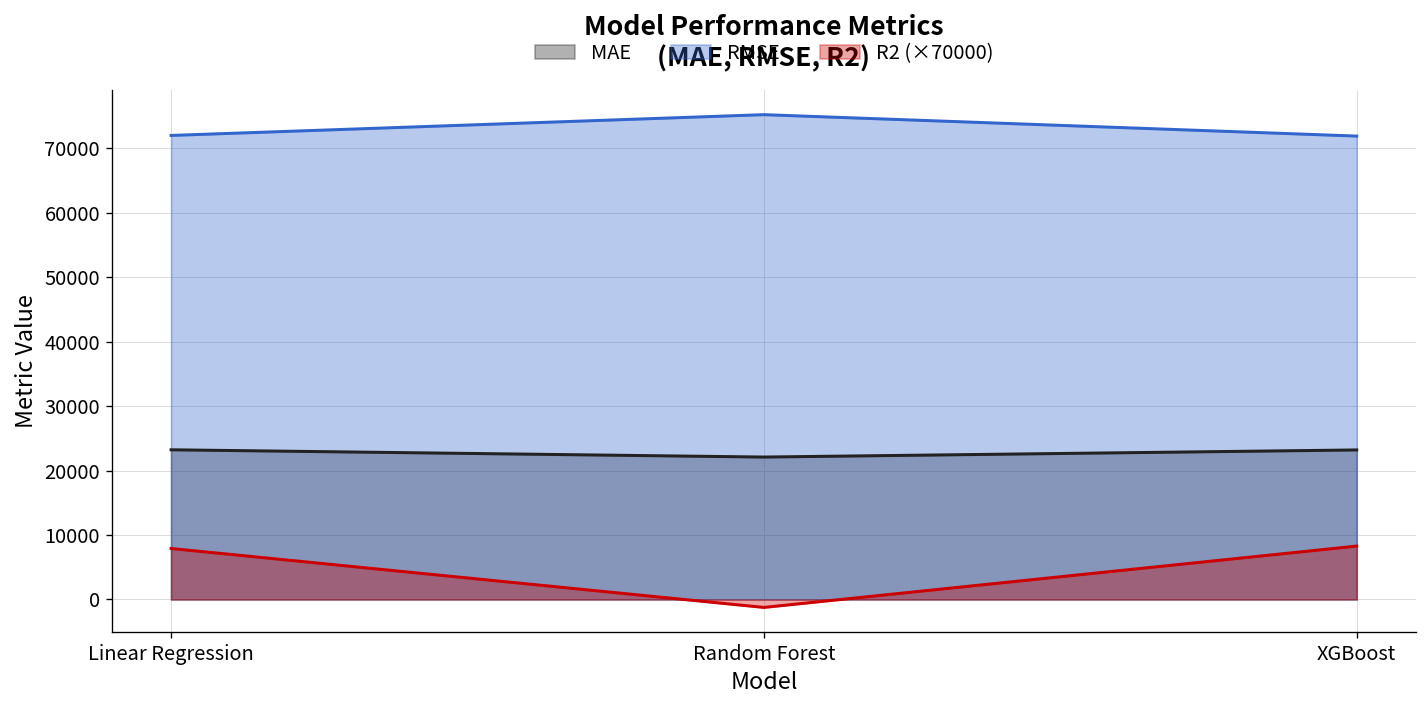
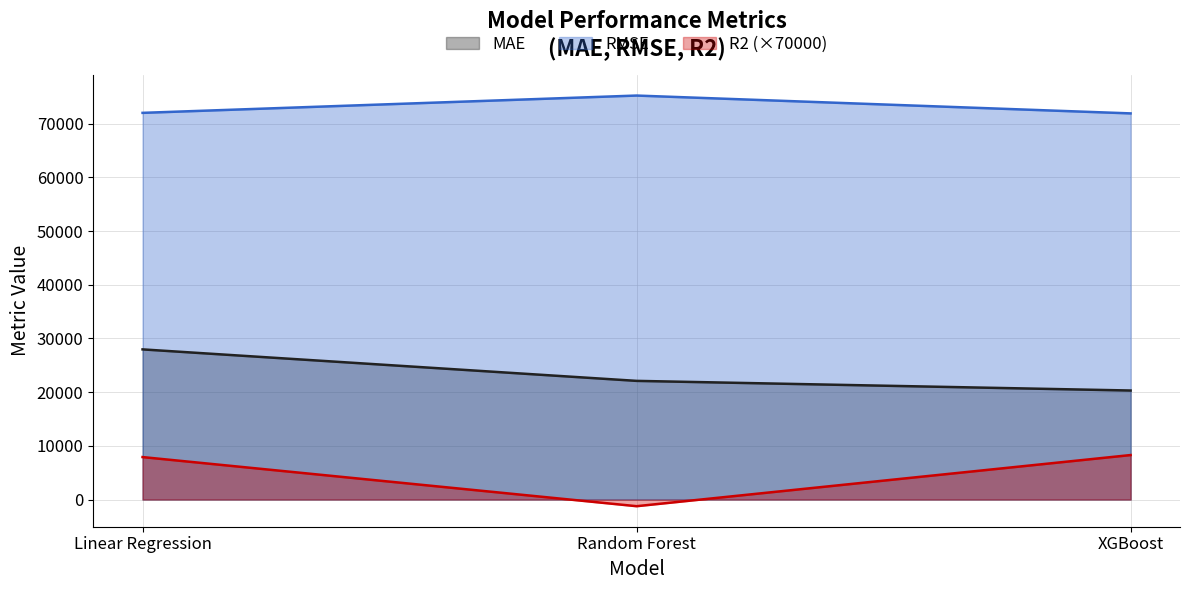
MAE, Linear Regression: 23000 -> 28000
MAE, XGBoost: 23000 -> 20000
